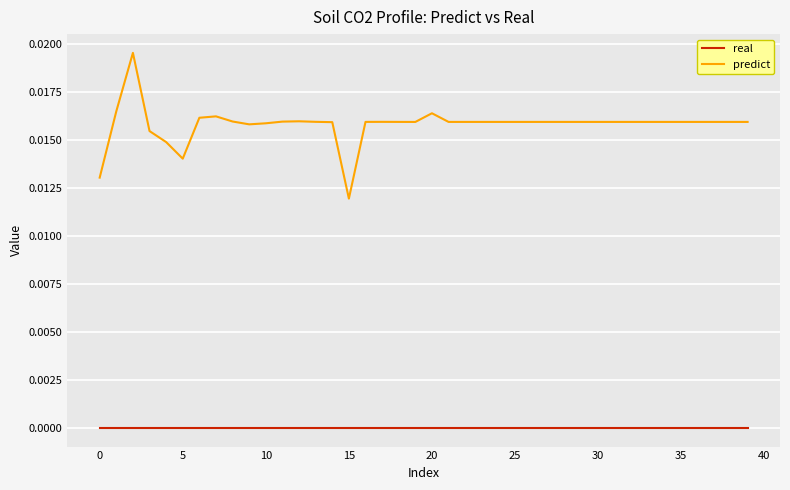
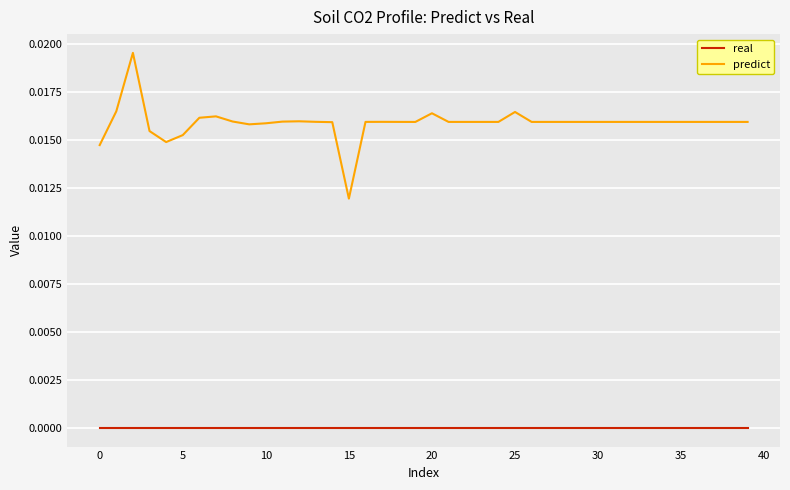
predict, 0: 0.0131 -> 0.0148
predict, 5: 0.0140 -> 0.0153
predict, 25: 0.0160 -> 0.0165
